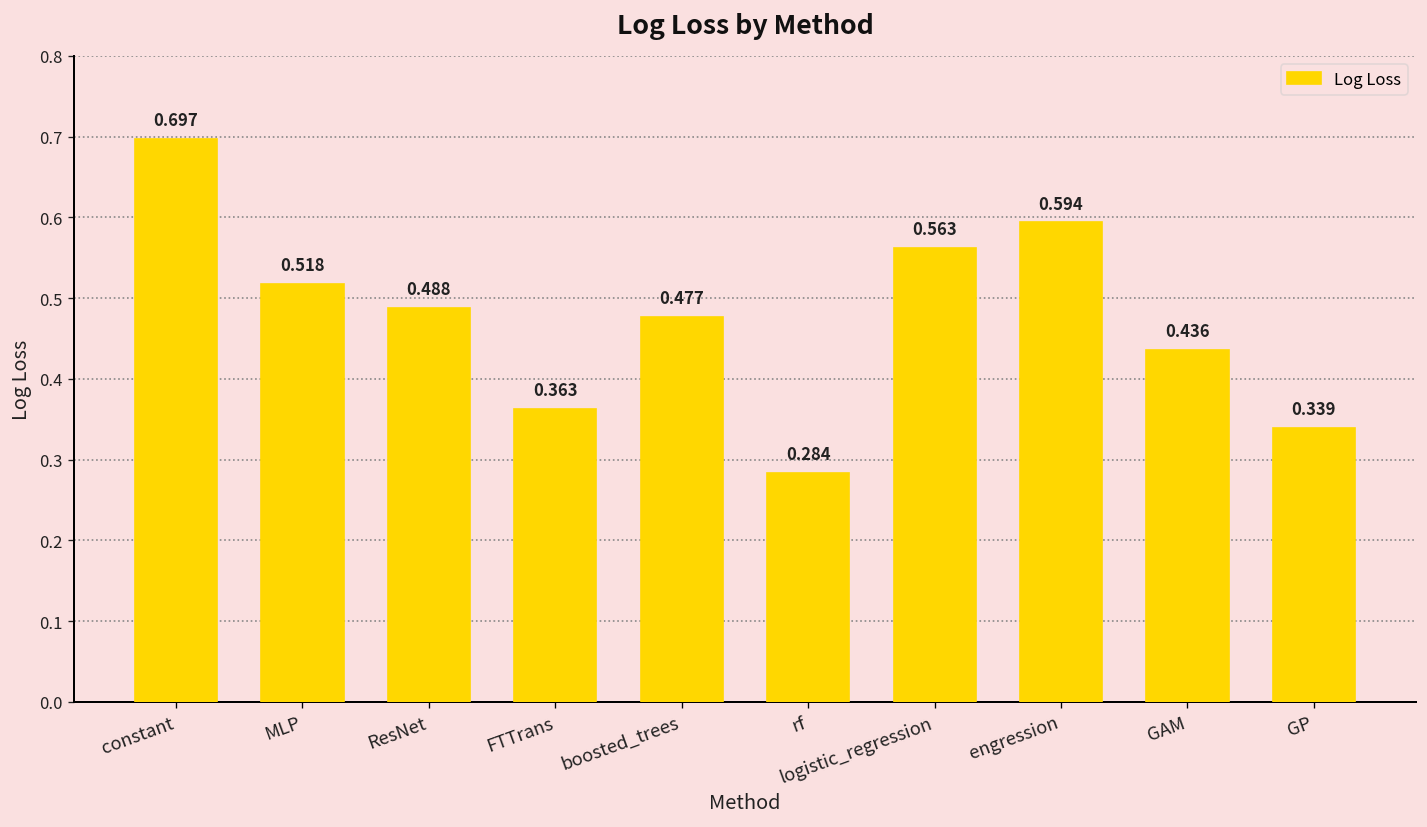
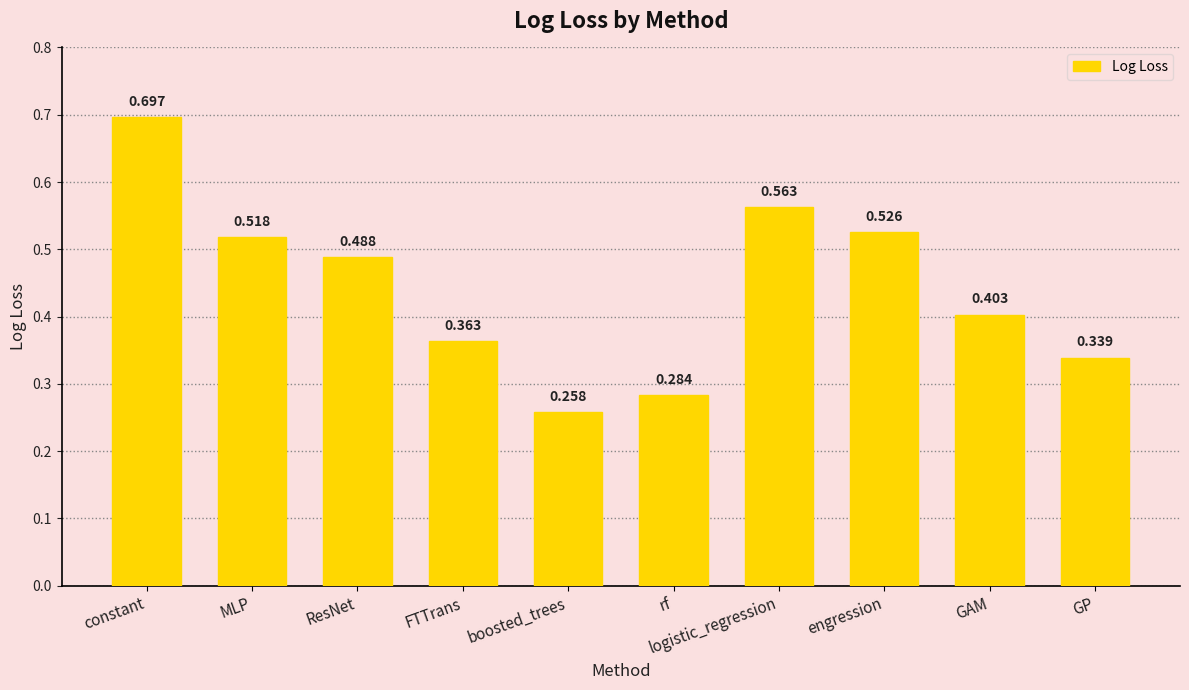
boosted_trees: 0.477 -> 0.258
engression: 0.594 -> 0.526
GAM: 0.436 -> 0.403
